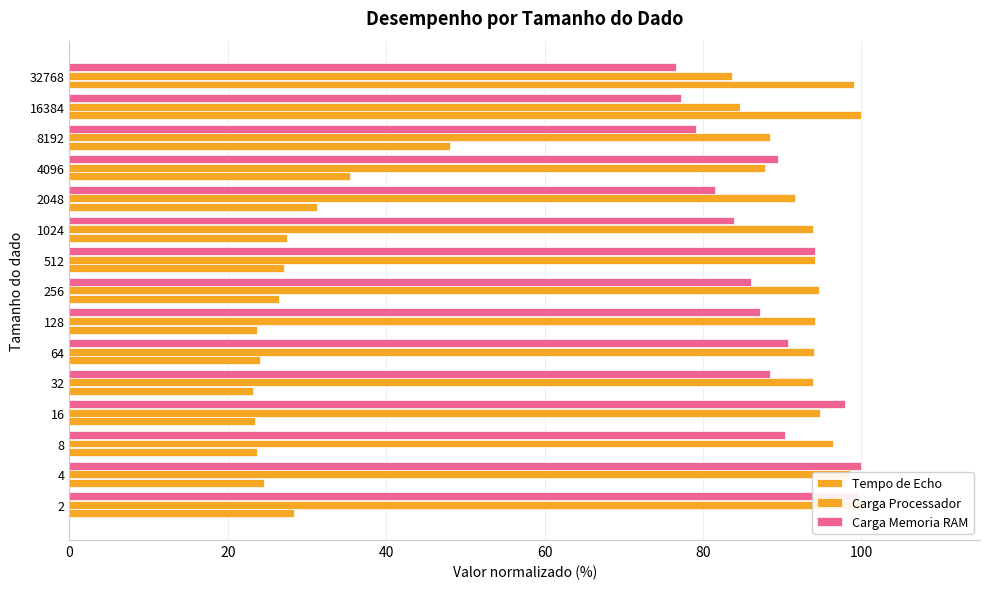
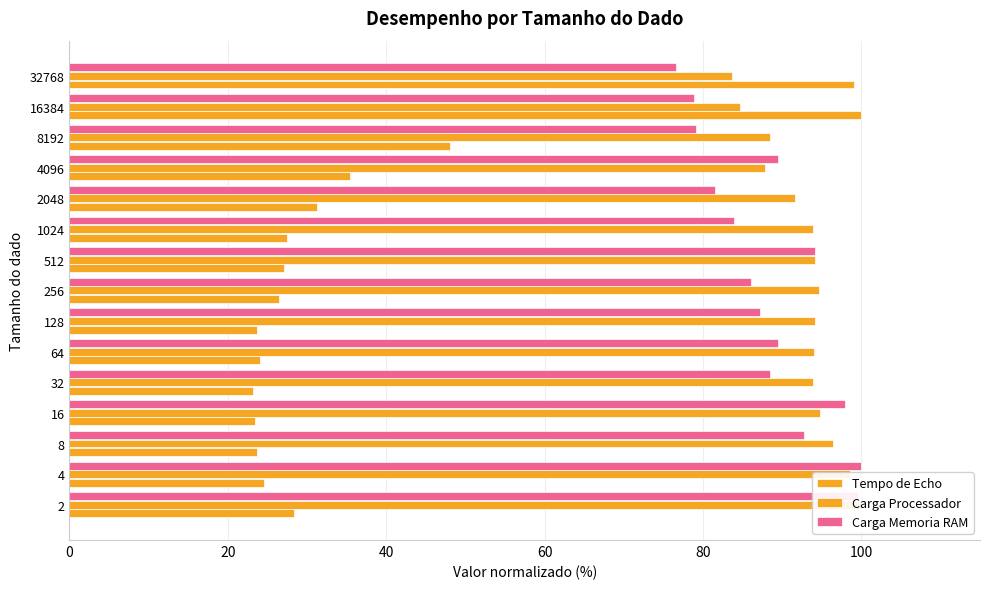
Carga Memoria RAM, 16384: 77 -> 79
Carga Memoria RAM, 64: 91 -> 89
Carga Memoria RAM, 8: 90 -> 93
